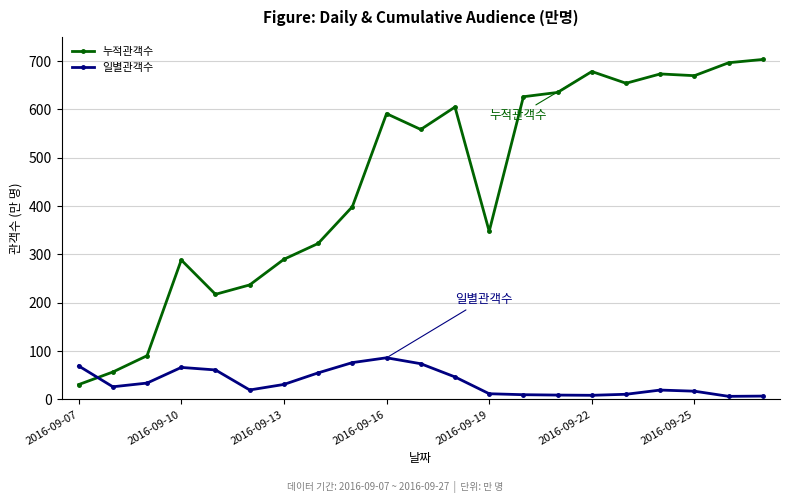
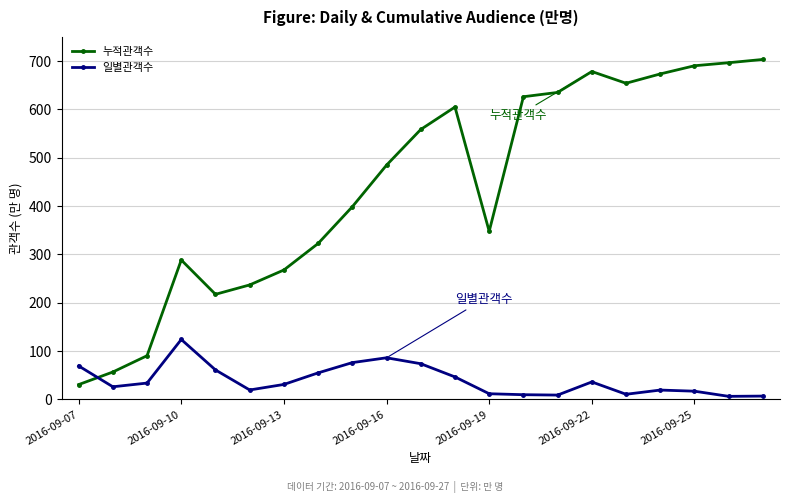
일별관객수, 2016-09-10: 70 -> 120
누적관객수, 2016-09-13: 290 -> 270
누적관객수, 2016-09-16: 590 -> 480
일별관객수, 2016-09-22: 10 -> 40
누적관객수, 2016-09-25: 670 -> 690
